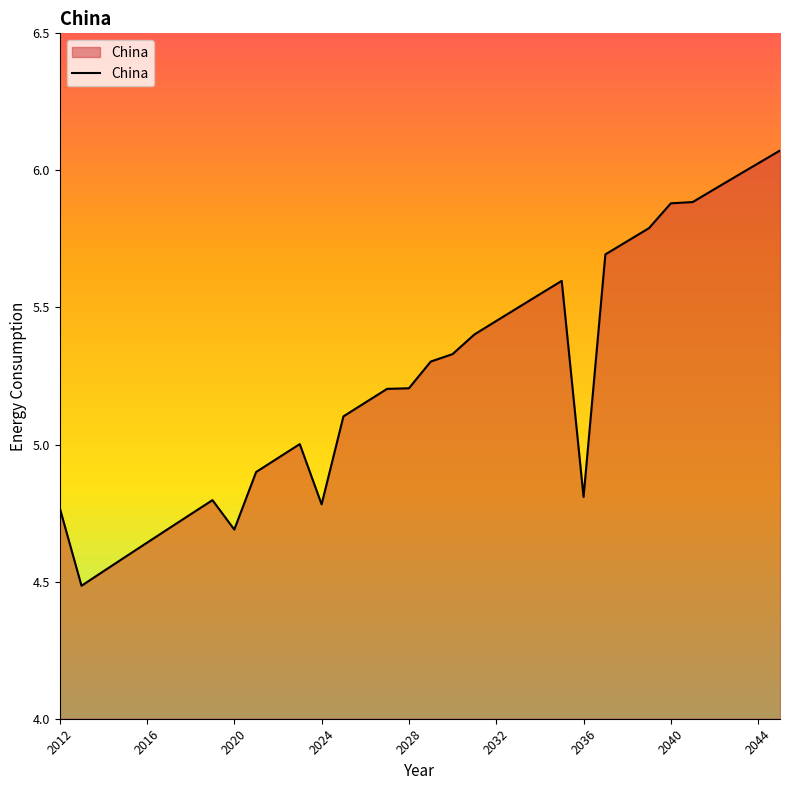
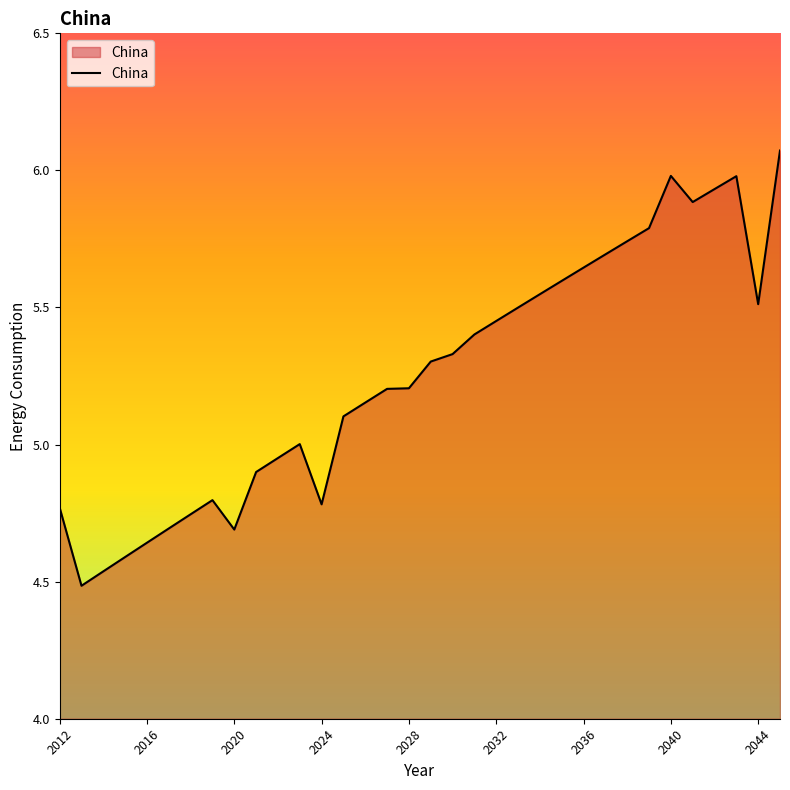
2036: 4.81 -> 5.65
2040: 5.88 -> 5.98
2044: 6.03 -> 5.51
